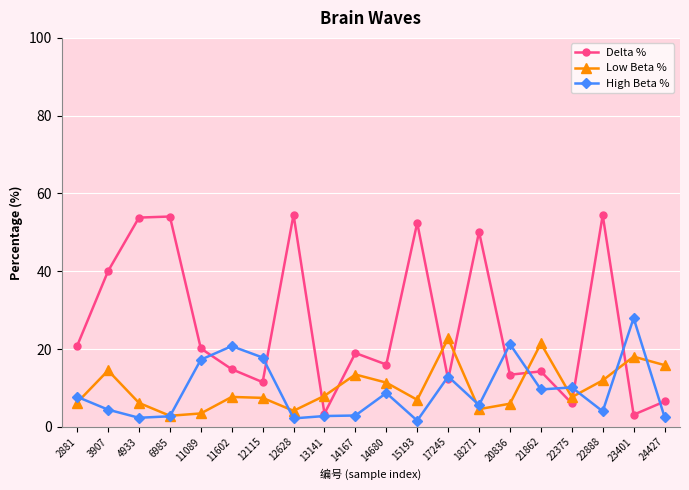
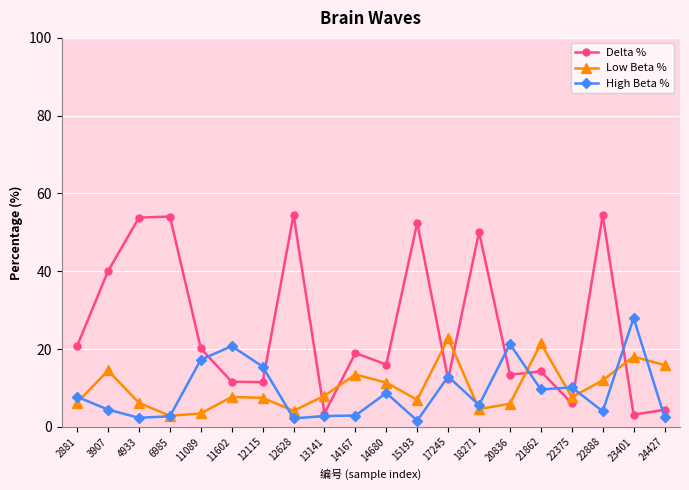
Delta %, 11602: 15 -> 12
High Beta %, 12115: 18 -> 15
Delta %, 24427: 7 -> 4
